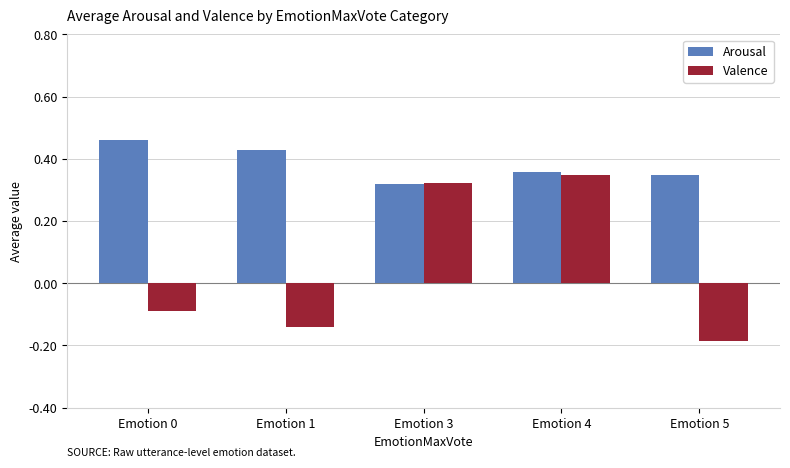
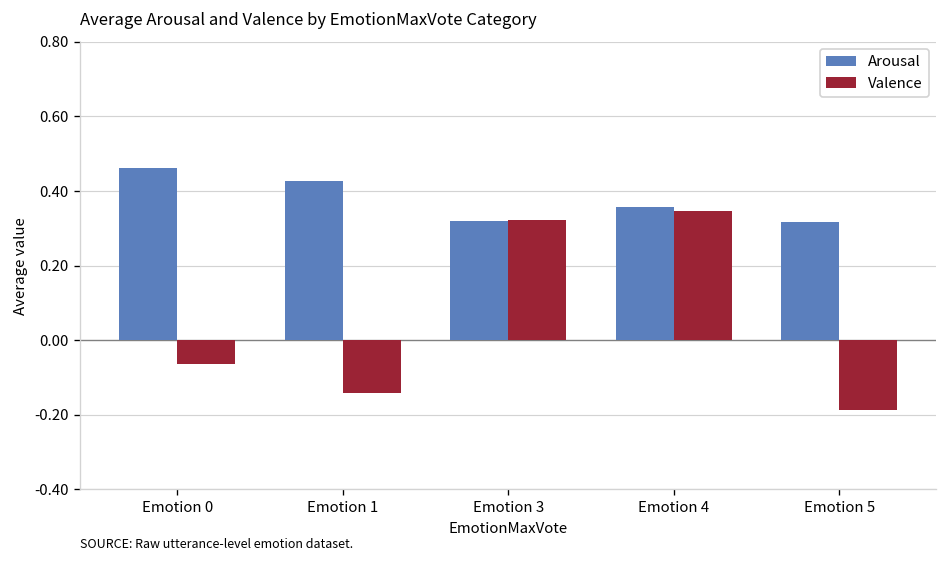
Valence, Emotion 0: -0.09 -> -0.06
Arousal, Emotion 5: 0.35 -> 0.32
